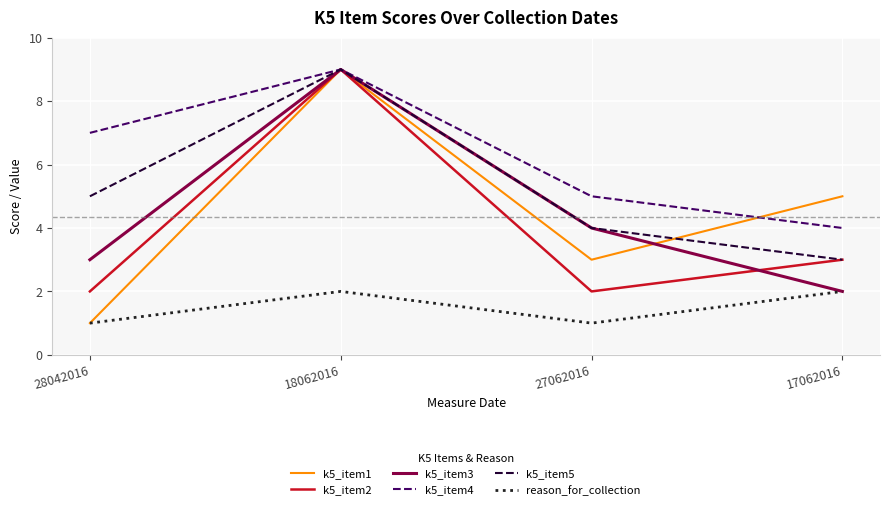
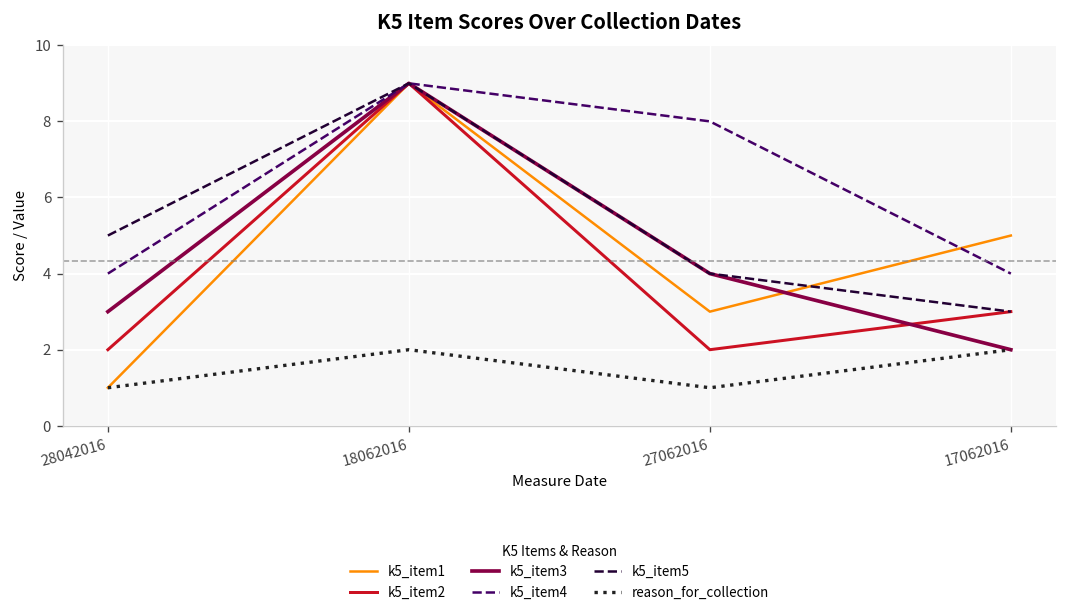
k5_item4, 28042016: 7 -> 4
k5_item4, 27062016: 5 -> 8
